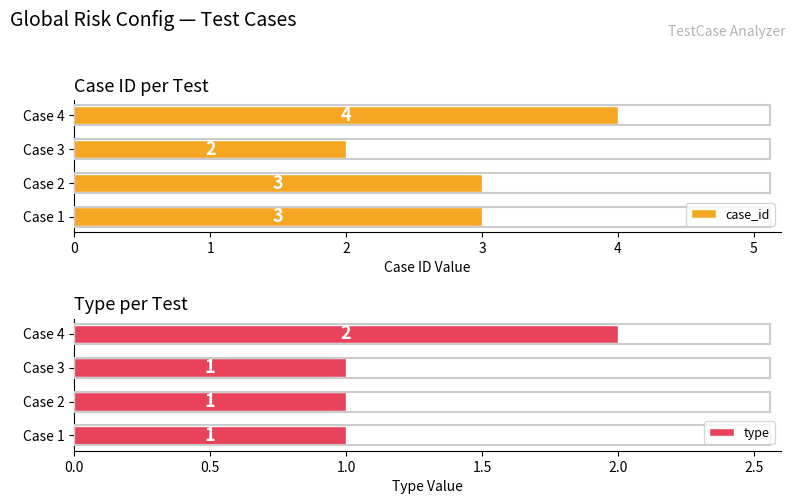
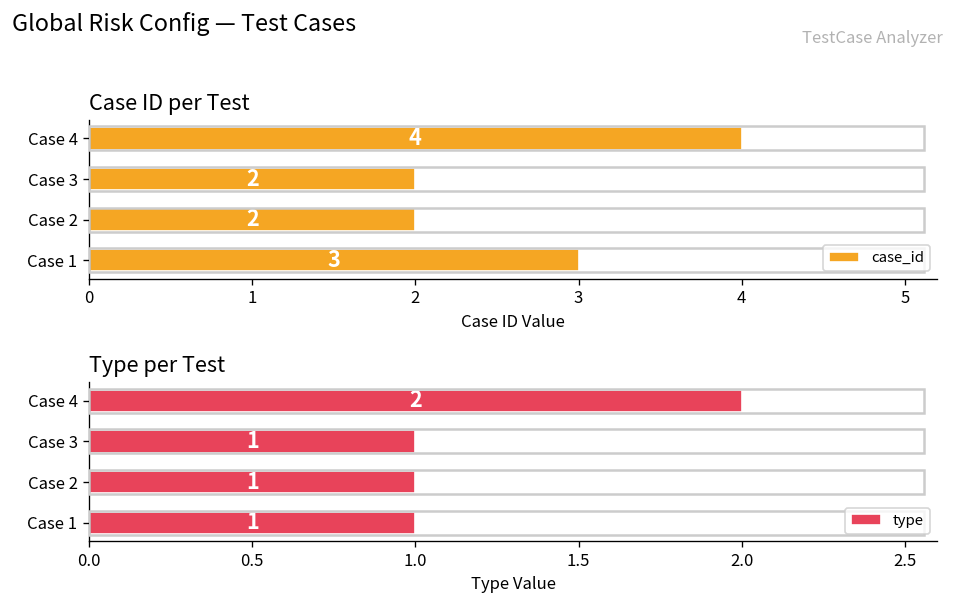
Case ID per Test, Case 2: 3 -> 2
